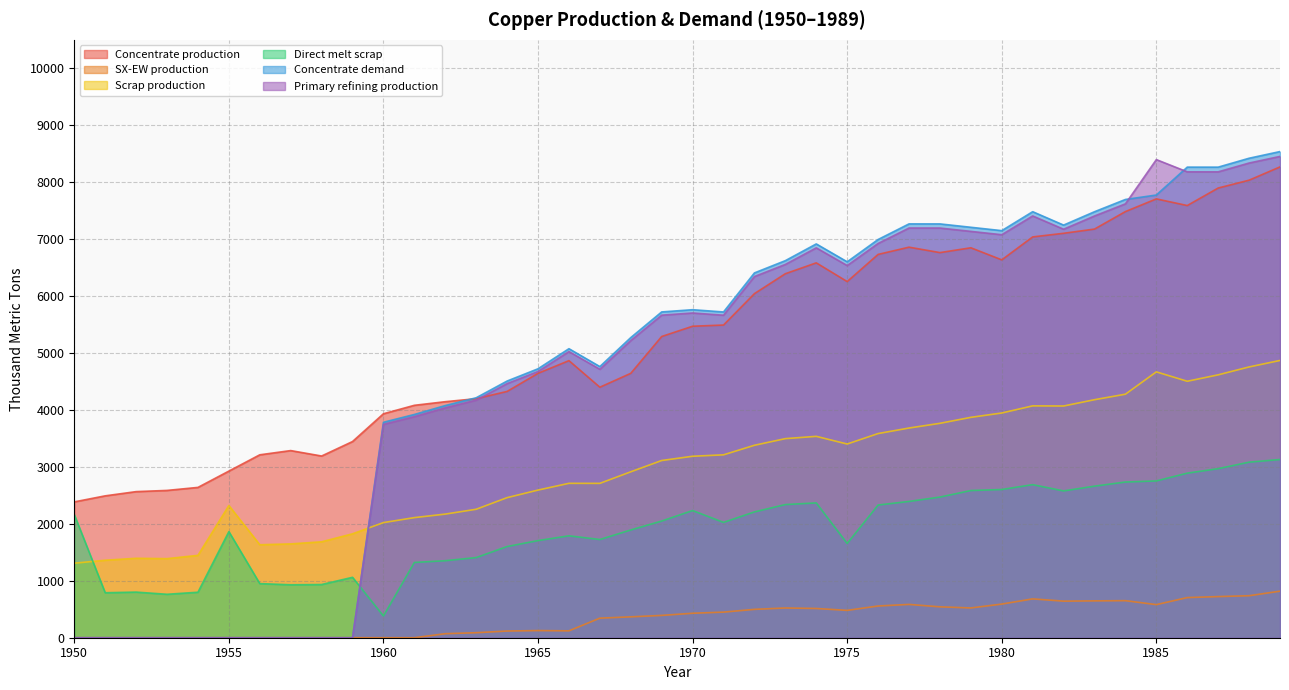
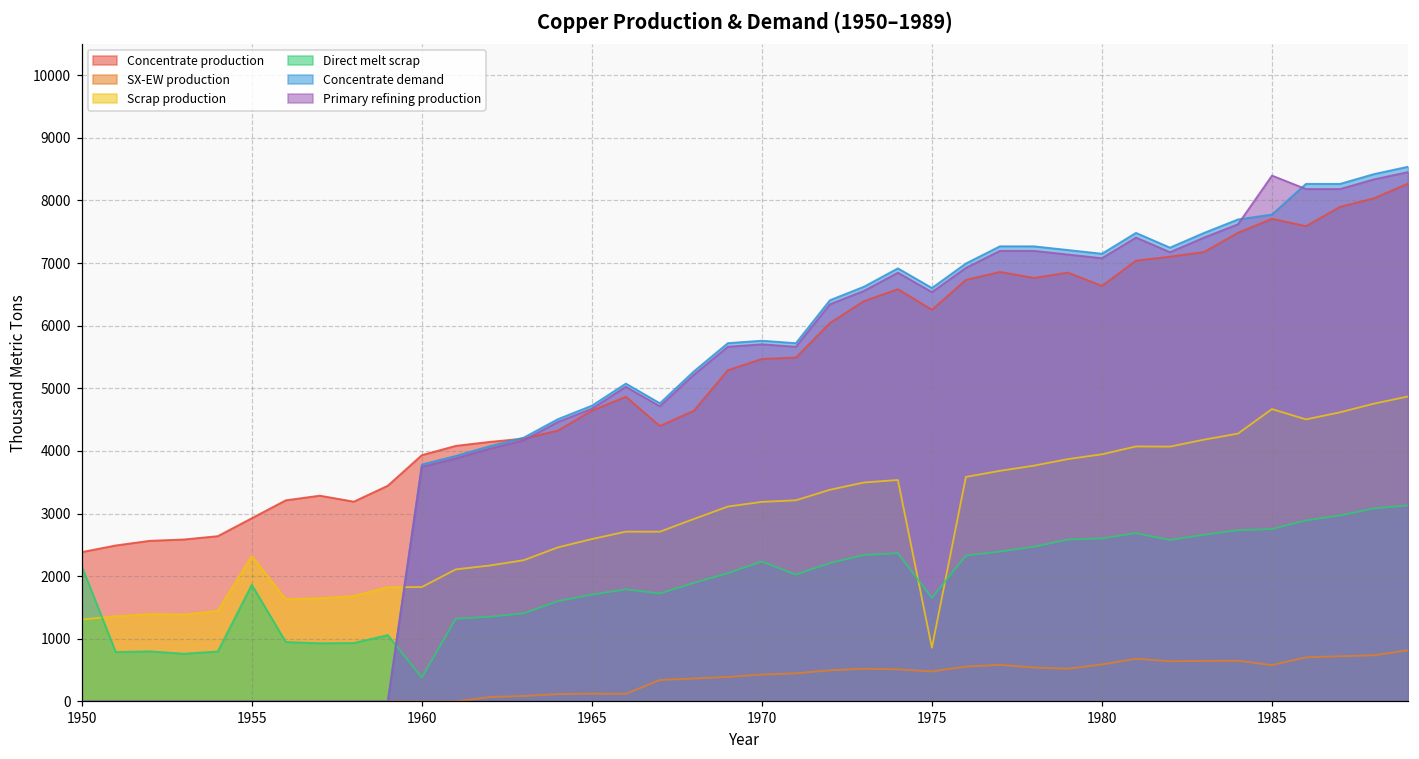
Scrap production, 1960: 2000 -> 1800
Scrap production, 1975: 3400 -> 900
